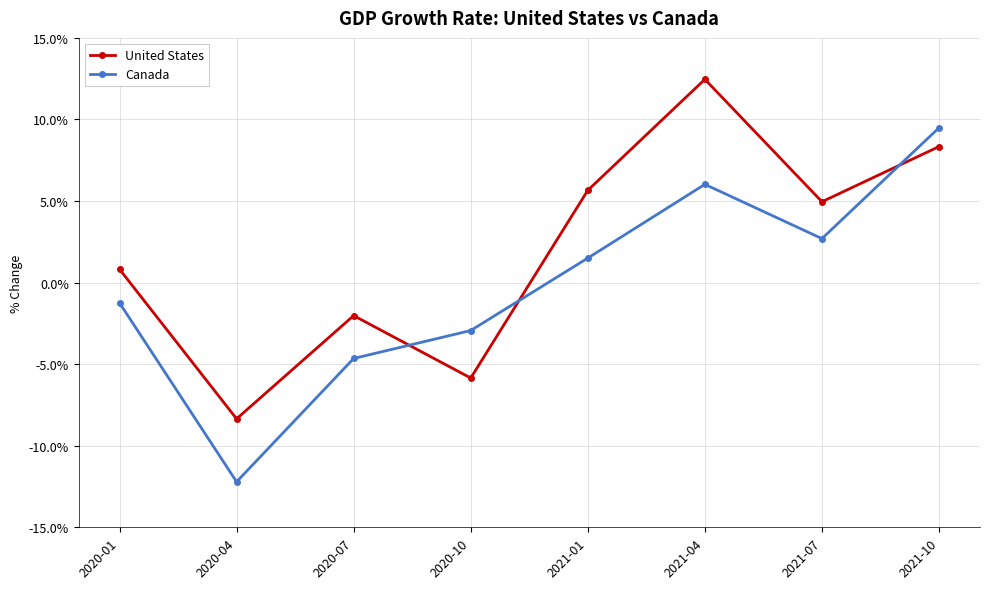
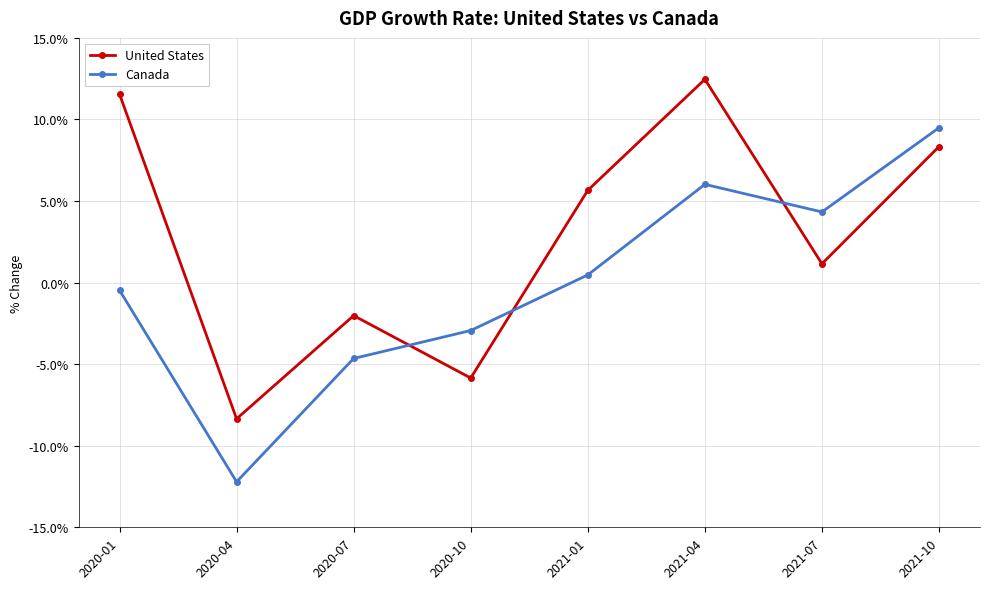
United States, 2020-01: 0.8% -> 11.6%
Canada, 2020-01: -1.2% -> -0.5%
Canada, 2021-01: 1.5% -> 0.5%
United States, 2021-07: 5.0% -> 1.2%
Canada, 2021-07: 2.7% -> 4.3%
